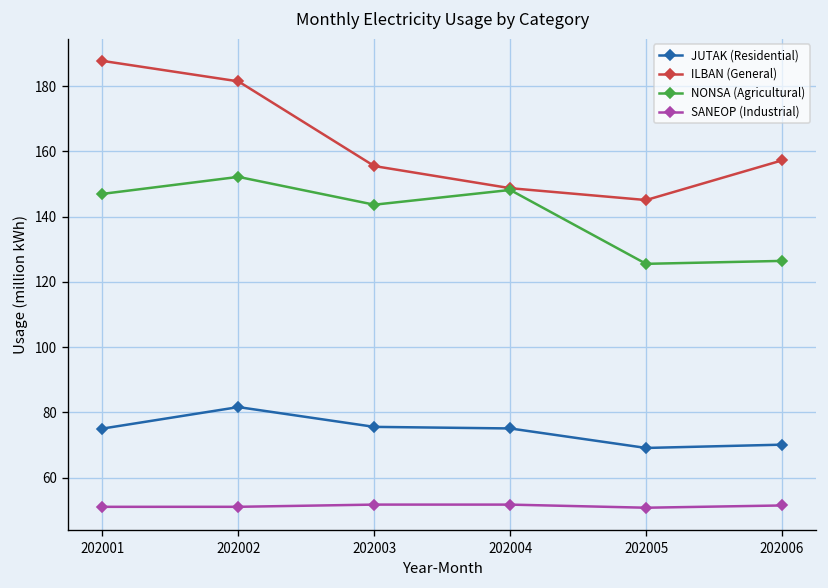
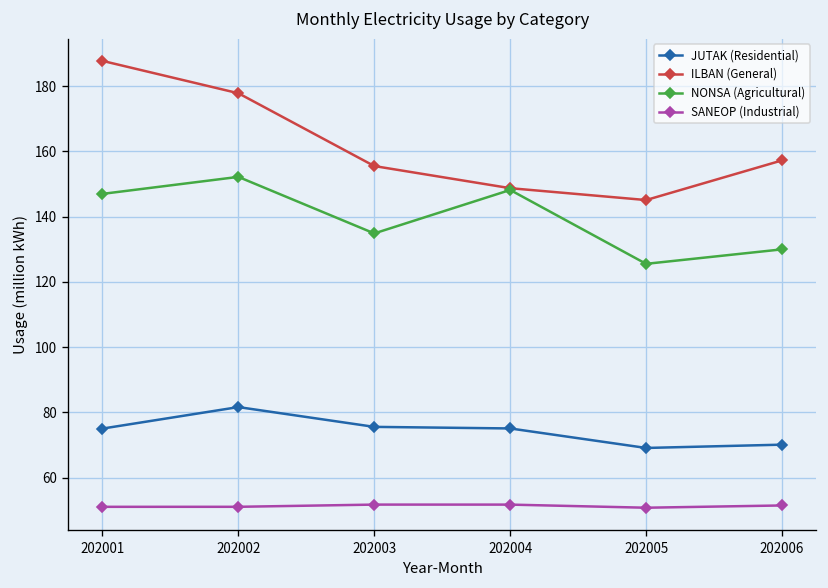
ILBAN (General), 202002: 181 -> 178
NONSA (Agricultural), 202003: 144 -> 135
NONSA (Agricultural), 202006: 126 -> 130
